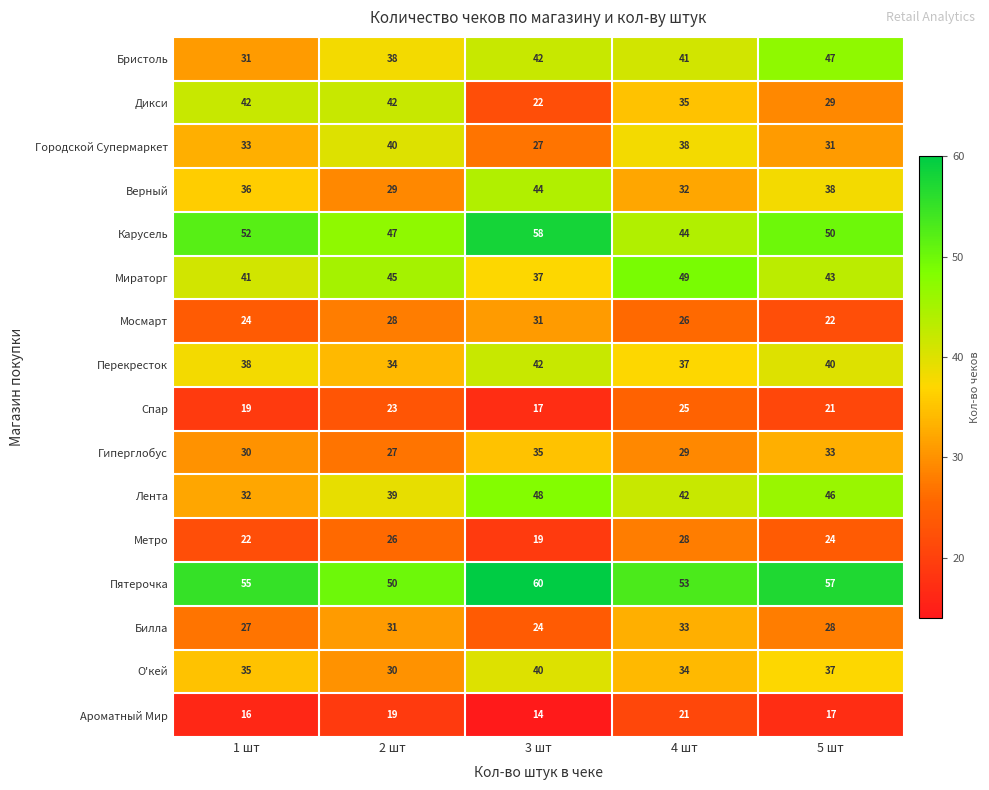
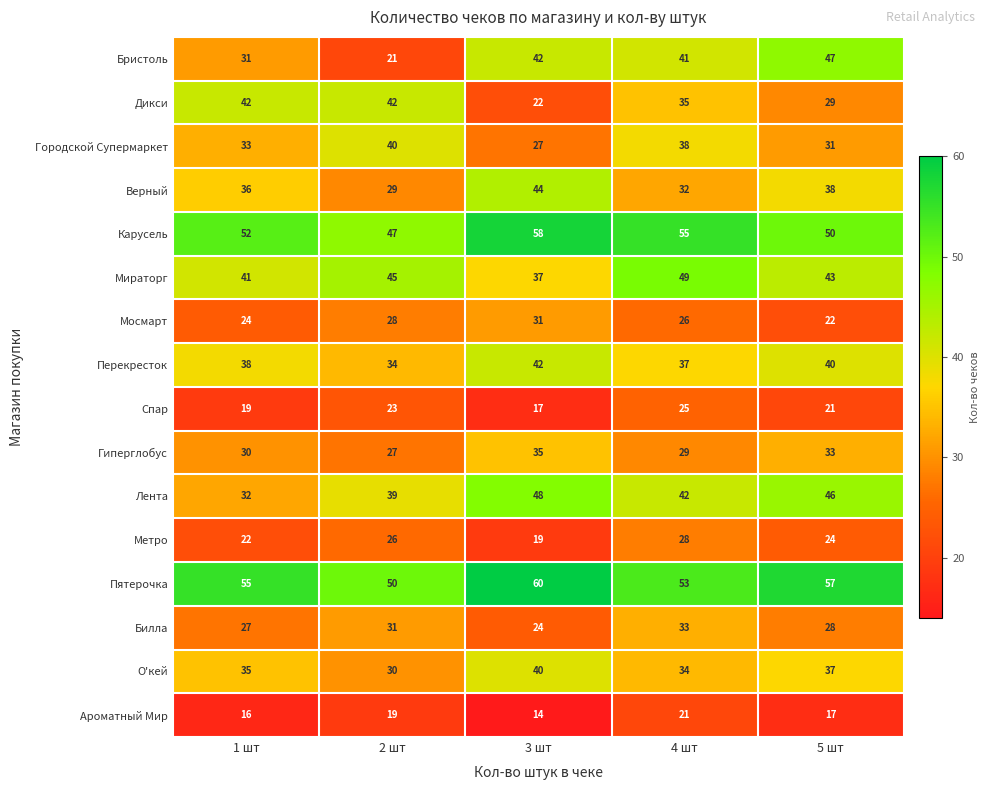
Бристоль, 2 шт: 38 -> 21
Карусель, 4 шт: 44 -> 55
